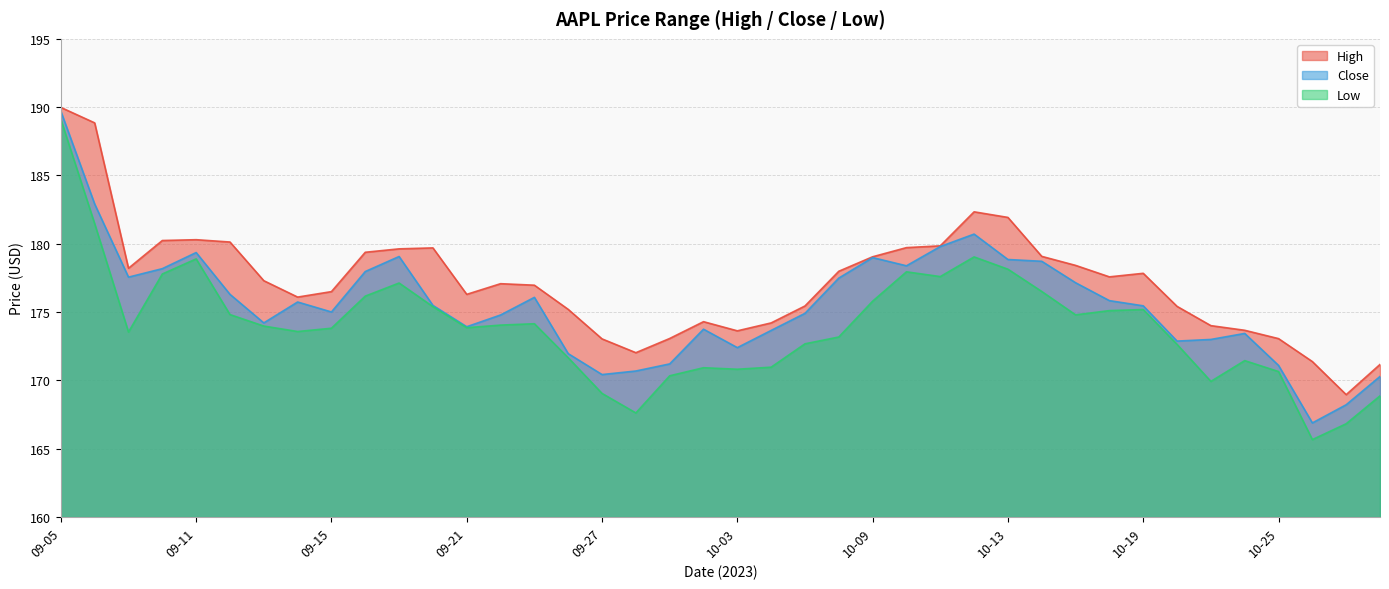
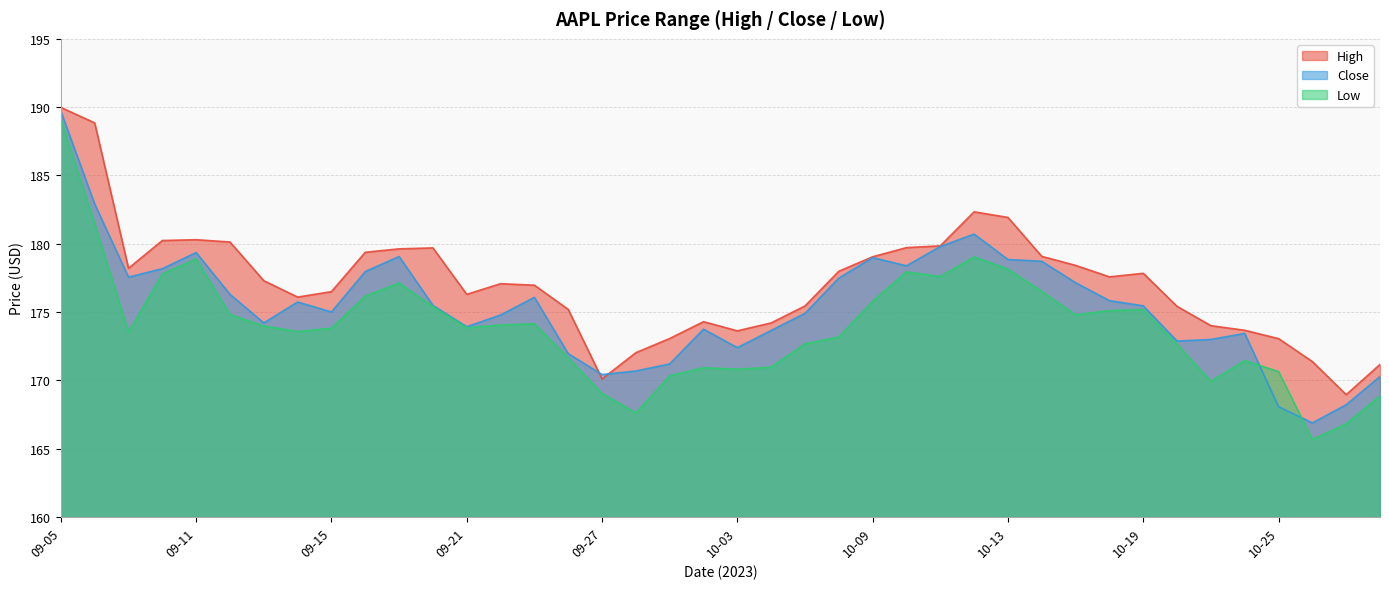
High, 09-27: 173.0 -> 170.1
Close, 10-25: 171.1 -> 168.1
